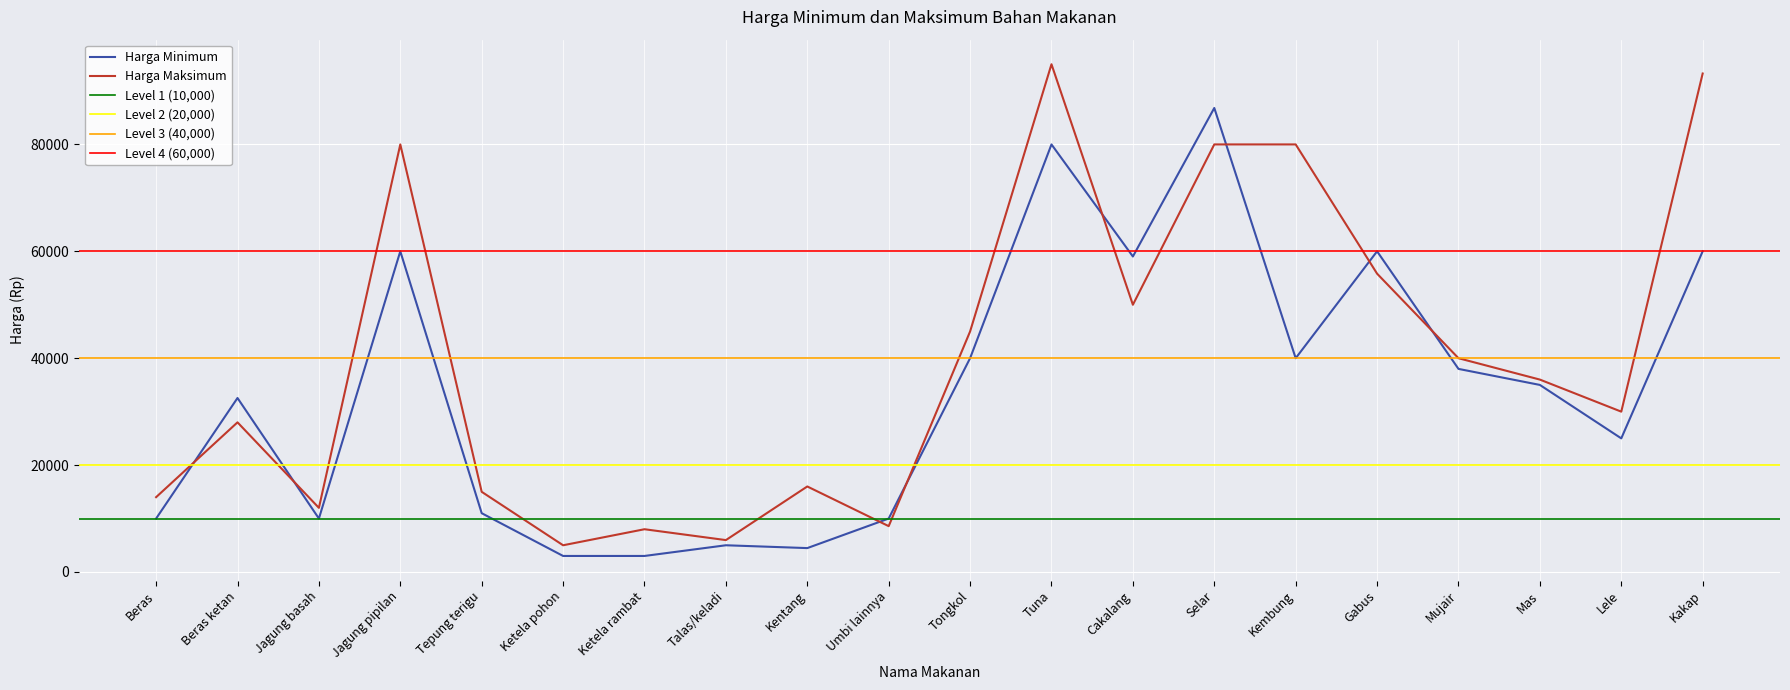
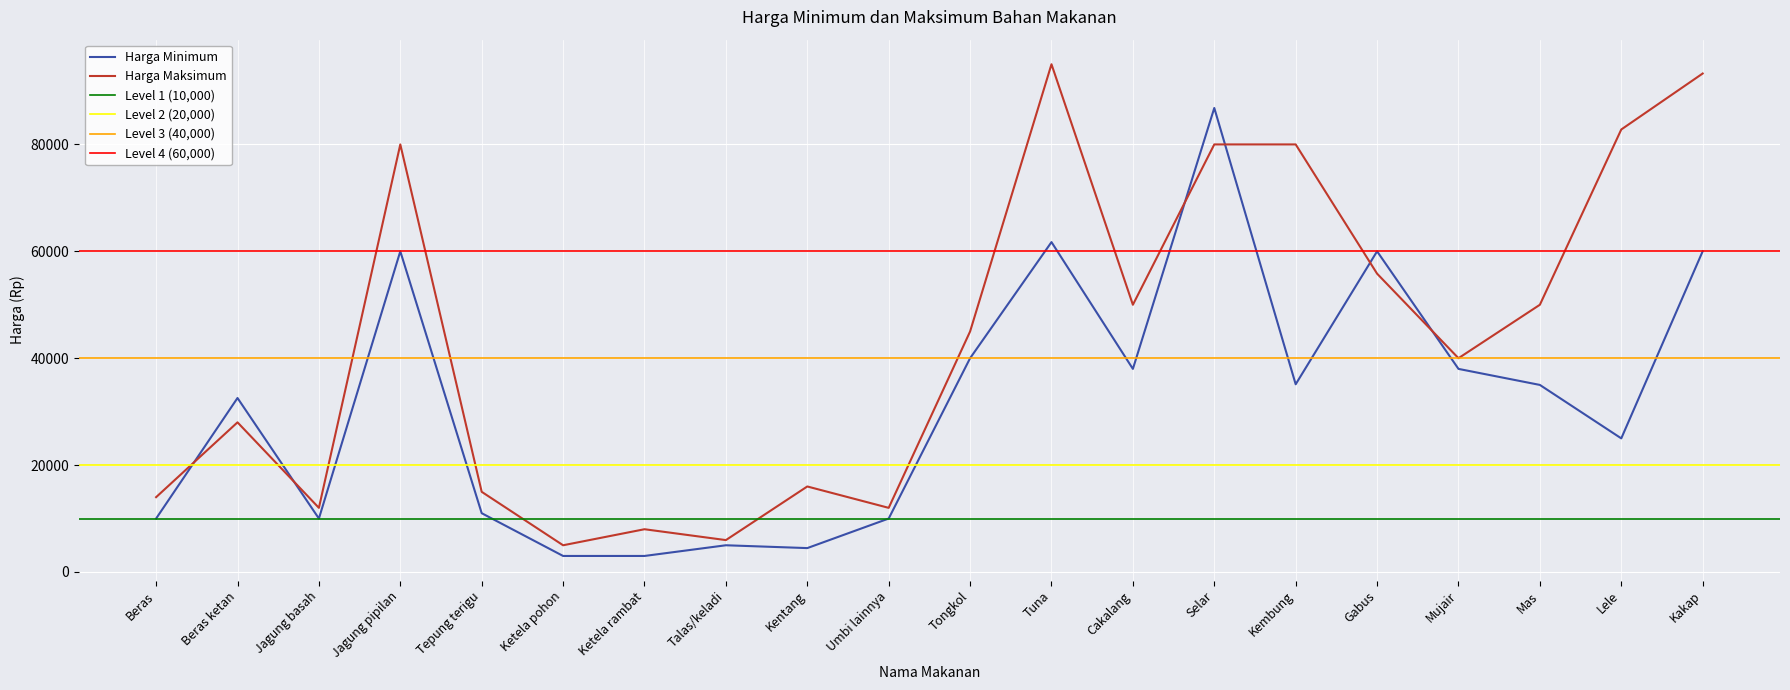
Harga Maksimum, Umbi lainnya: 9000 -> 12000
Harga Minimum, Tuna: 80000 -> 62000
Harga Minimum, Cakalang: 59000 -> 38000
Harga Minimum, Kembung: 40000 -> 35000
Harga Maksimum, Mas: 36000 -> 50000
Harga Maksimum, Lele: 30000 -> 83000
